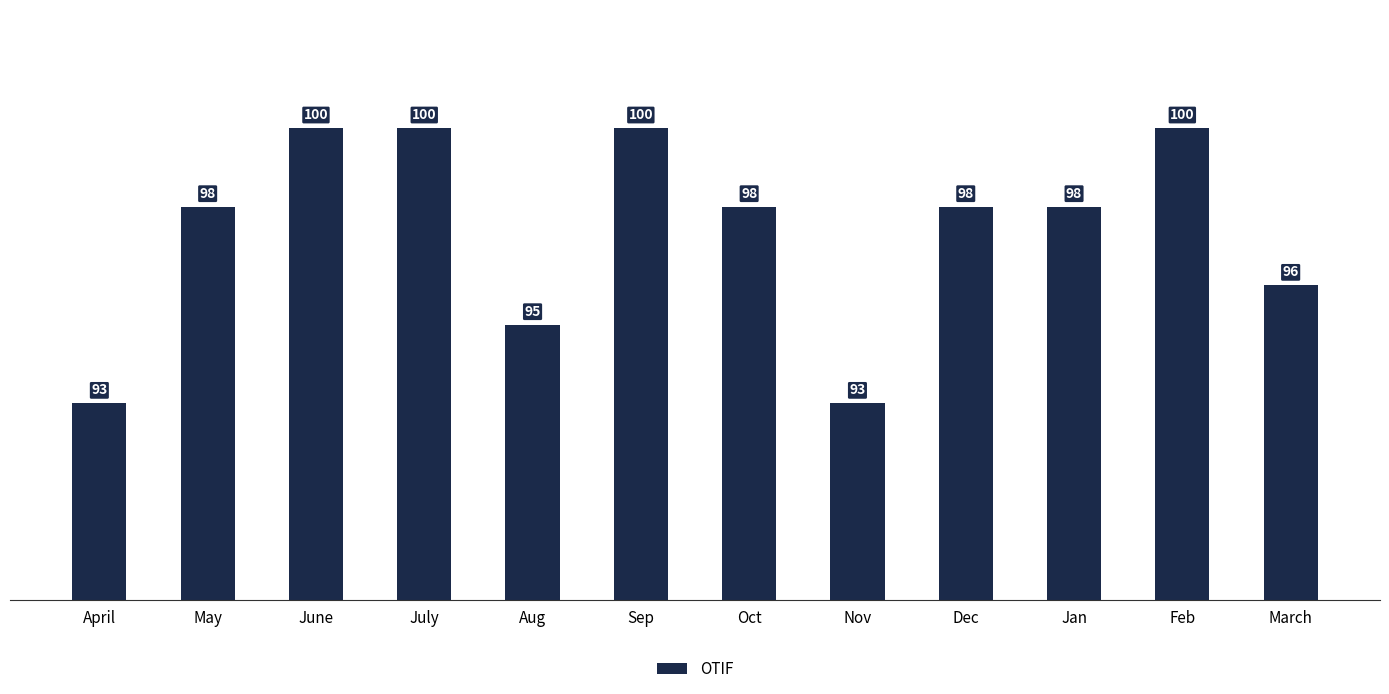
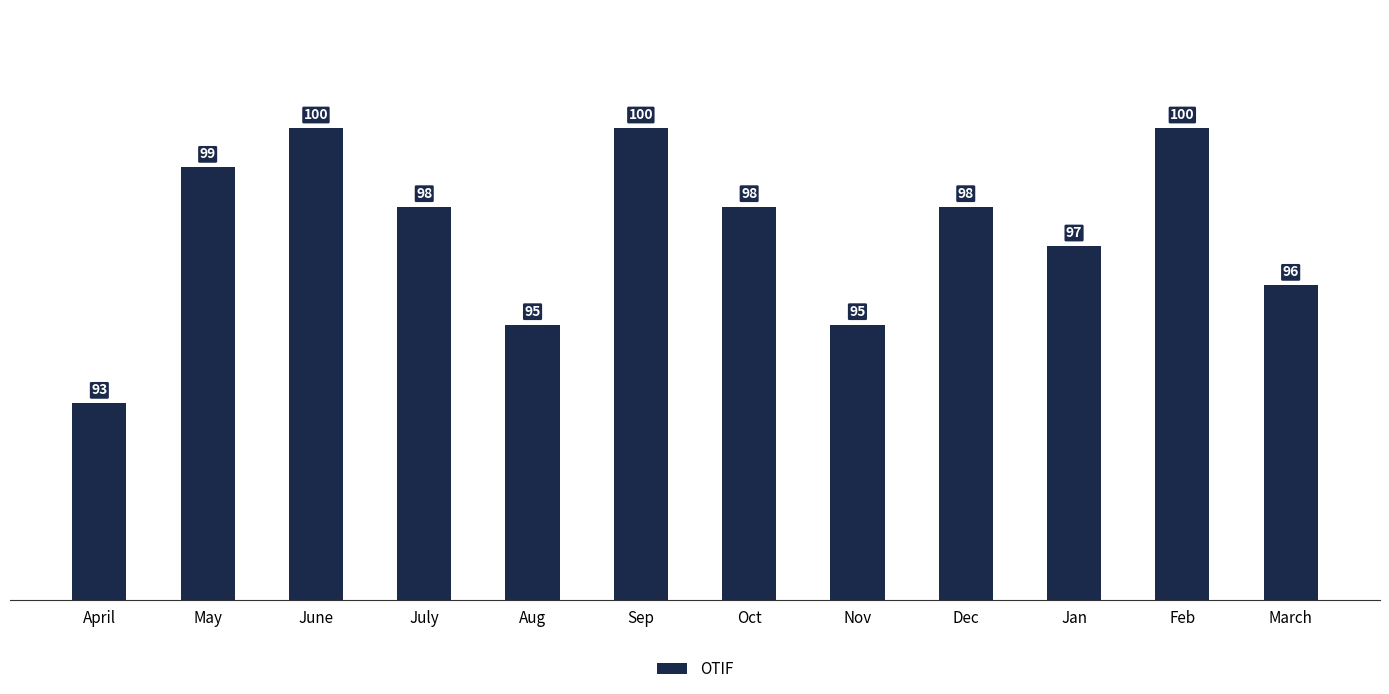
May: 98 -> 99
July: 100 -> 98
Nov: 93 -> 95
Jan: 98 -> 97
